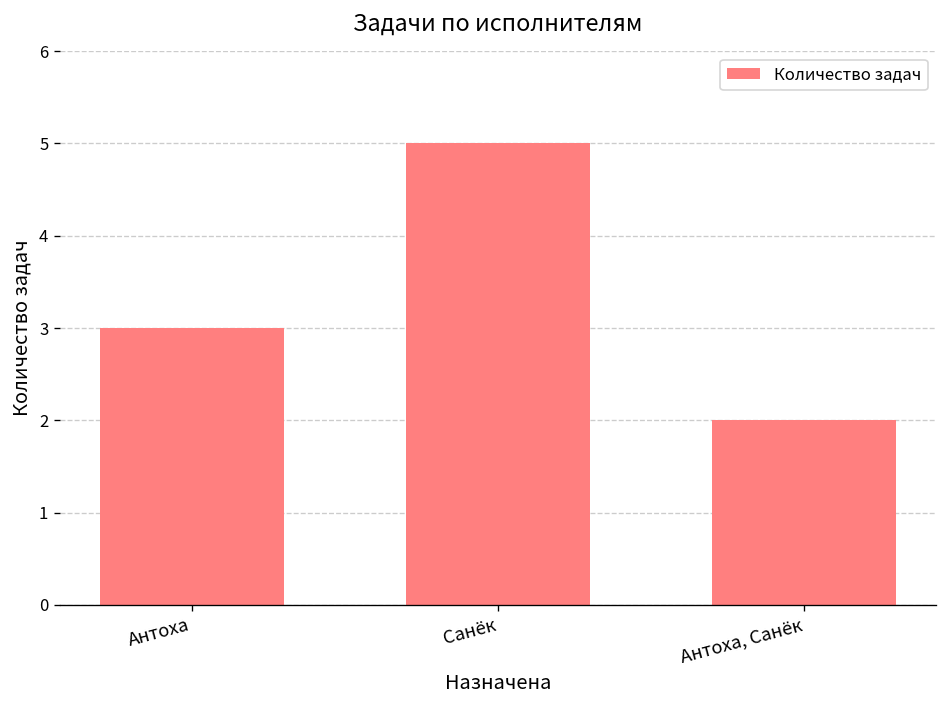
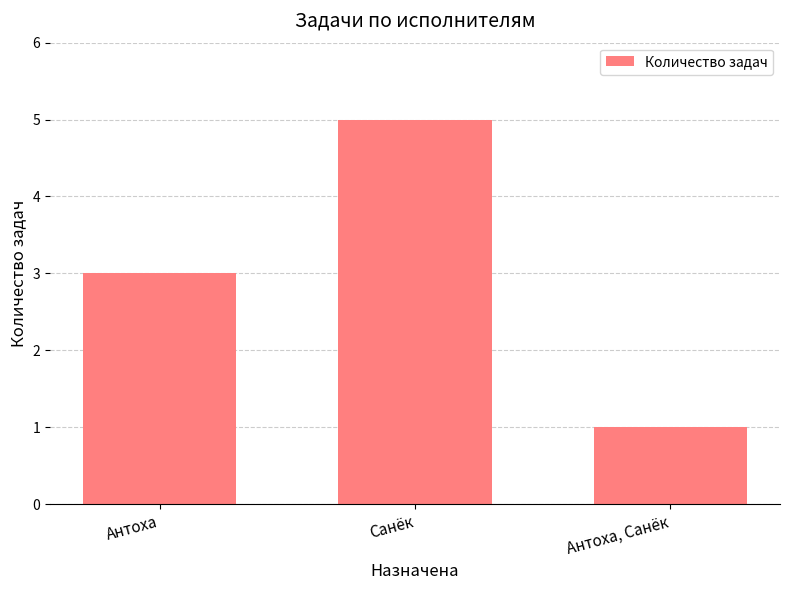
Антоха, Санёк: 2 -> 1
